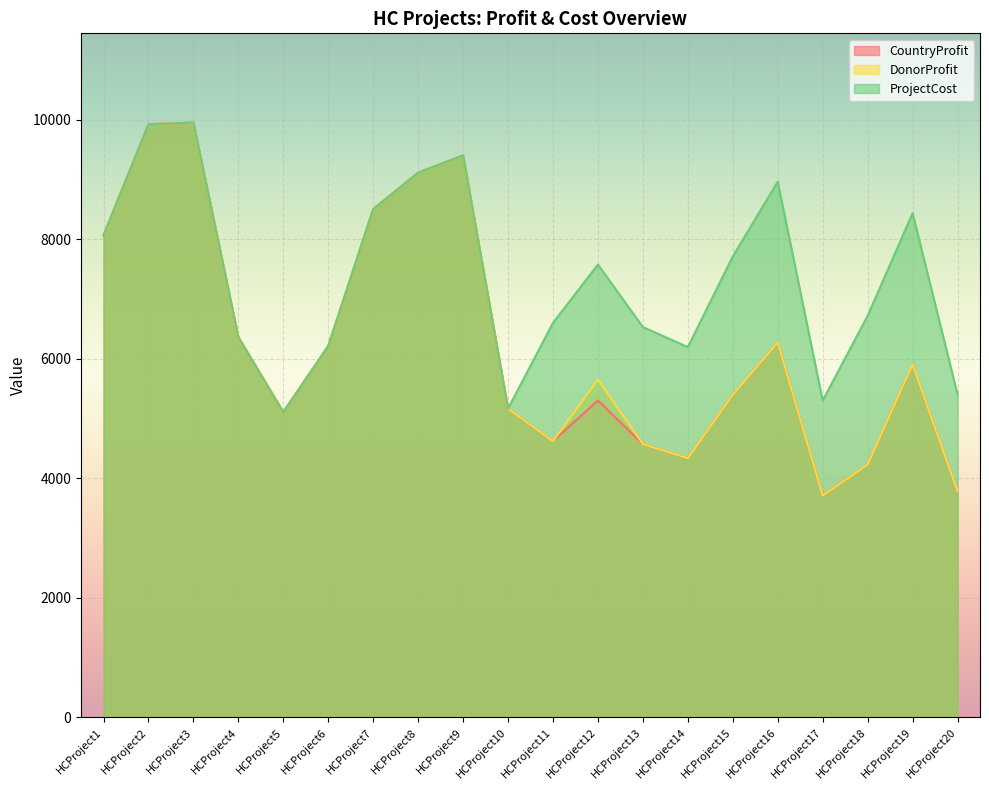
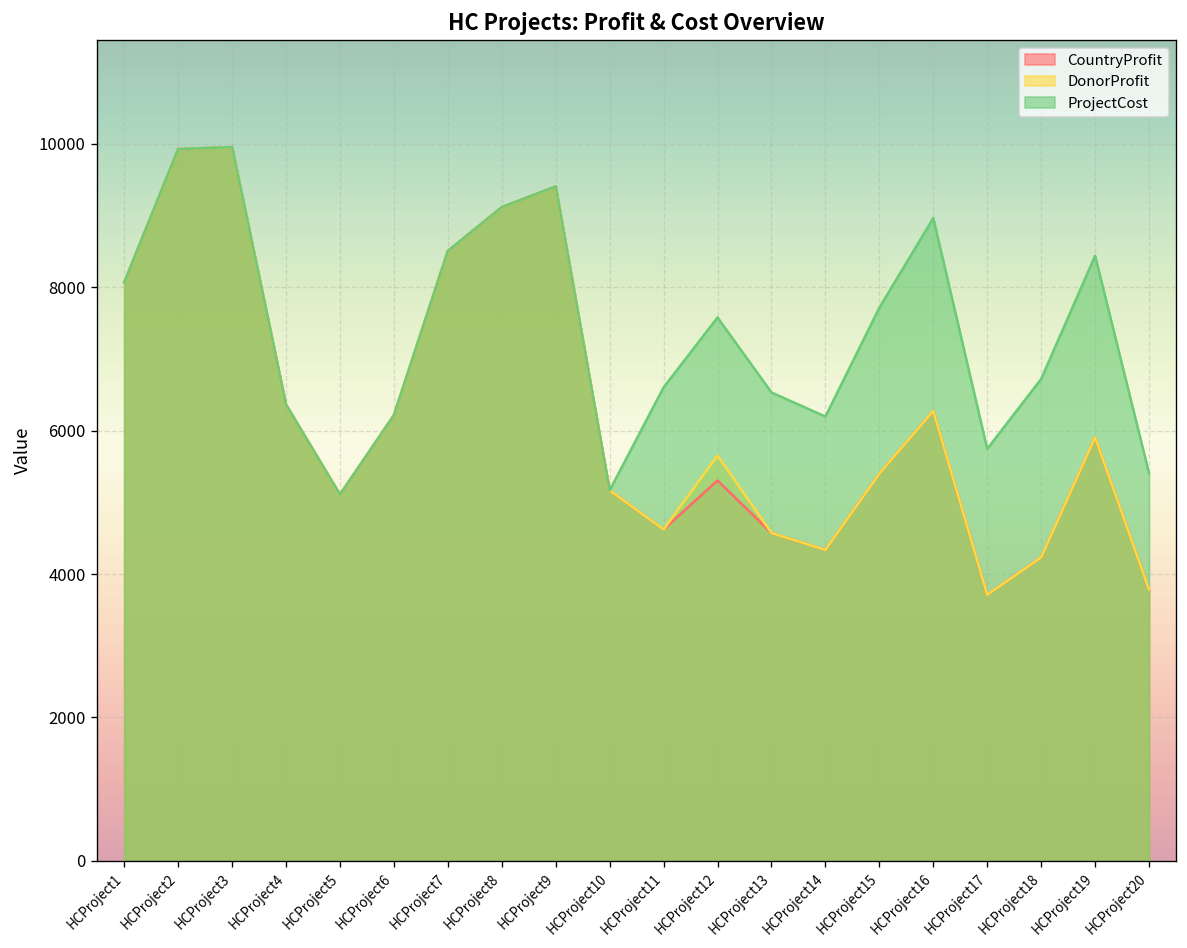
ProjectCost, HCProject17: 5300 -> 5700
